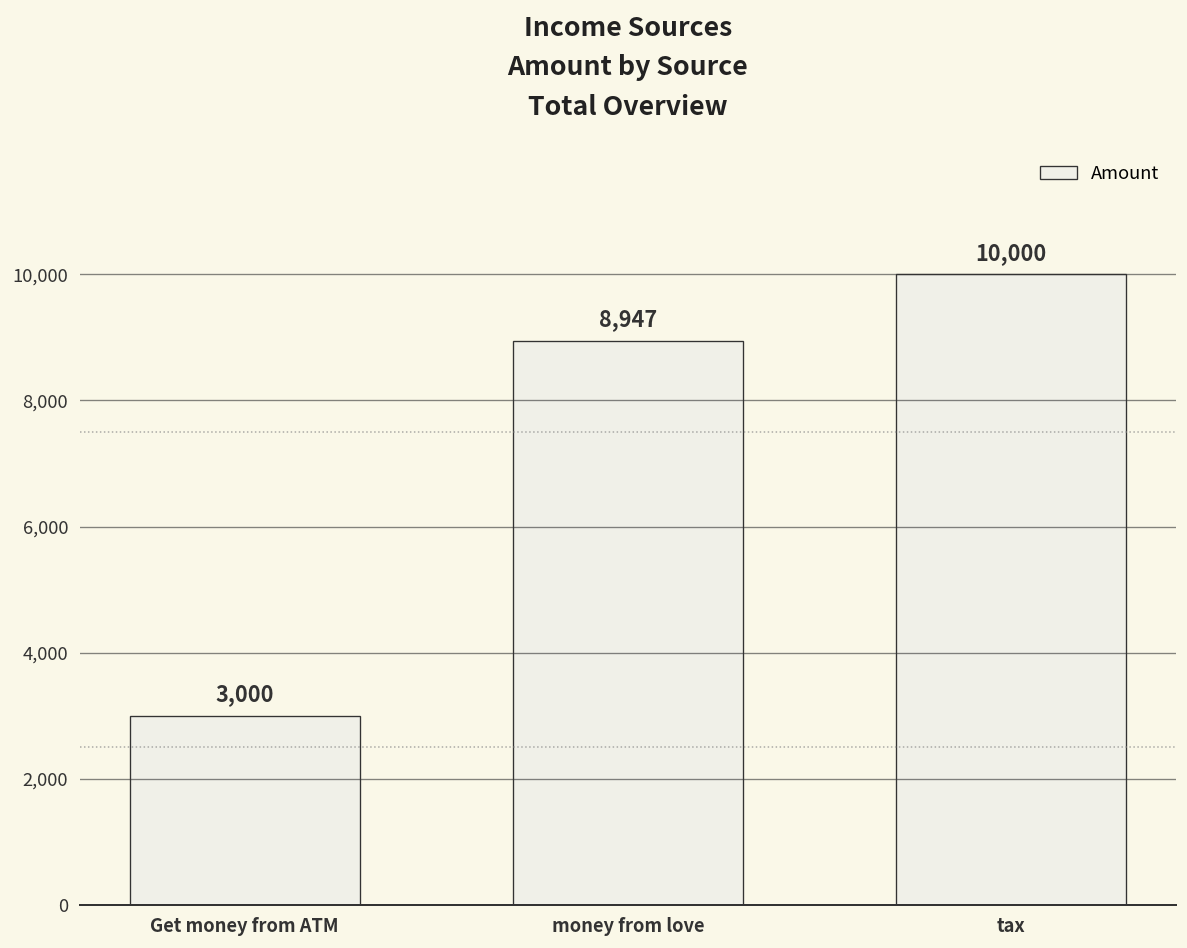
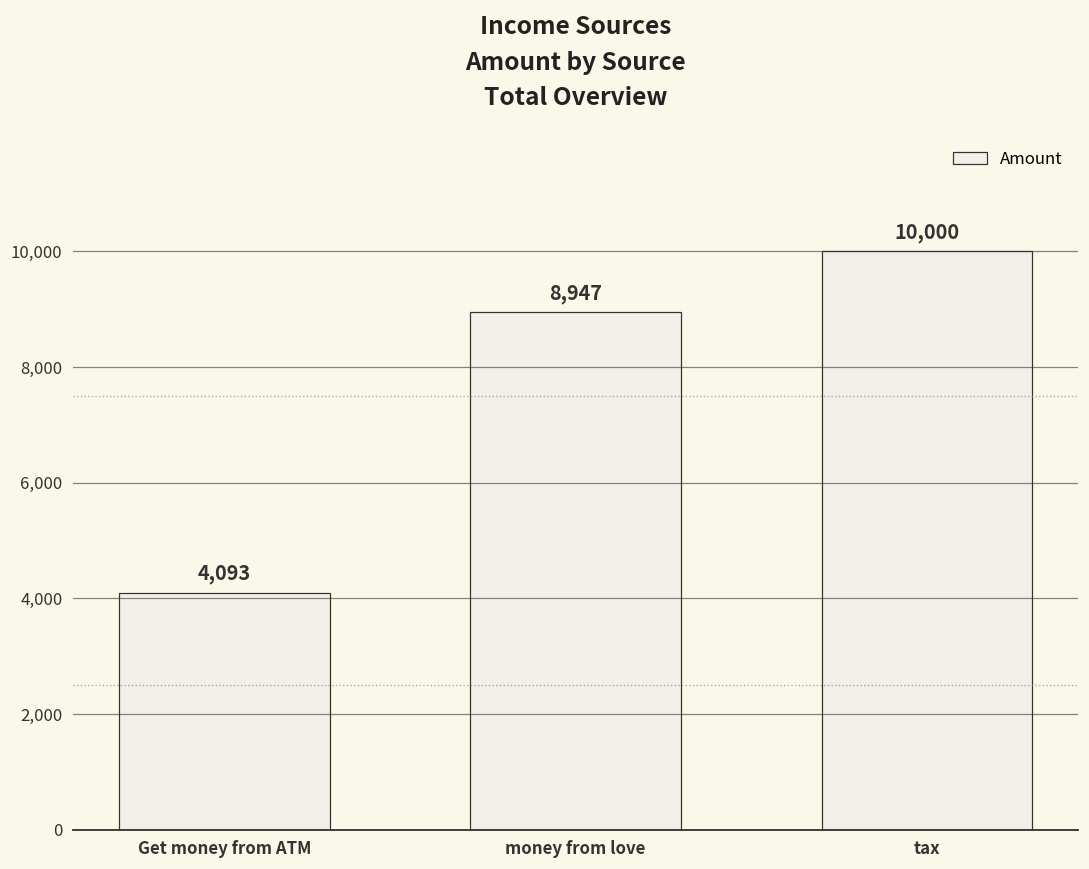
Get money from ATM: 3,000 -> 4,093
